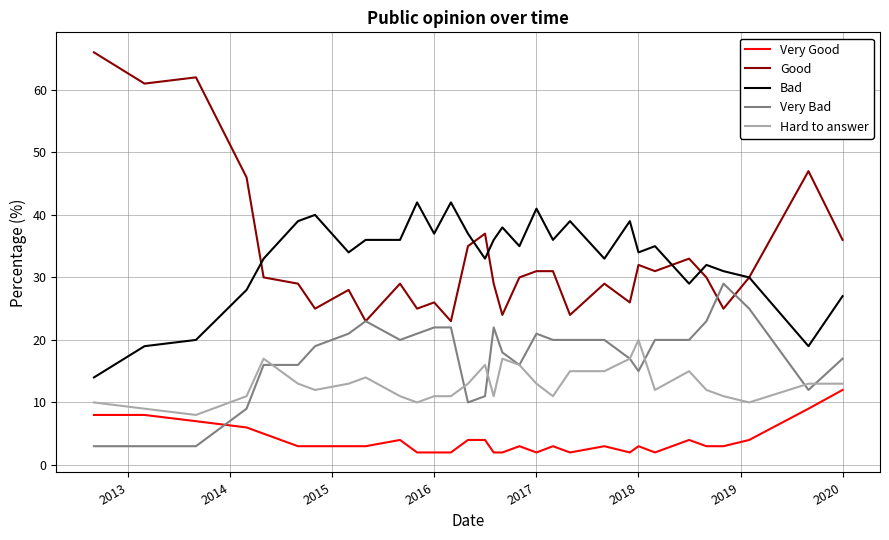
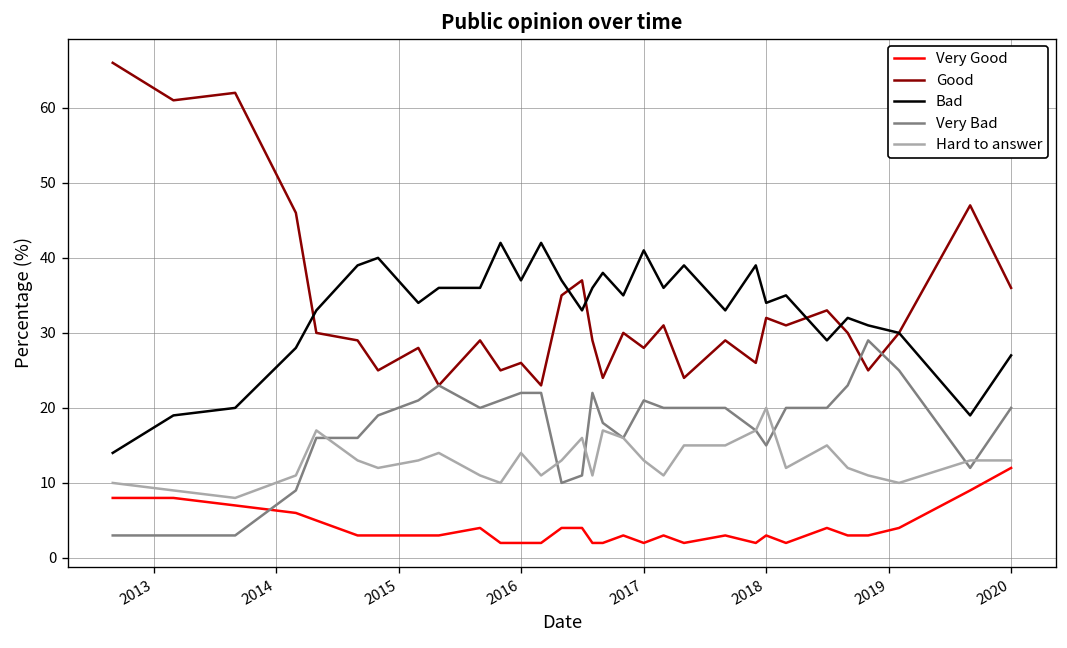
Hard to answer, 2016: 11 -> 14
Good, 2017: 31 -> 28
Very Bad, 2020: 17 -> 20
